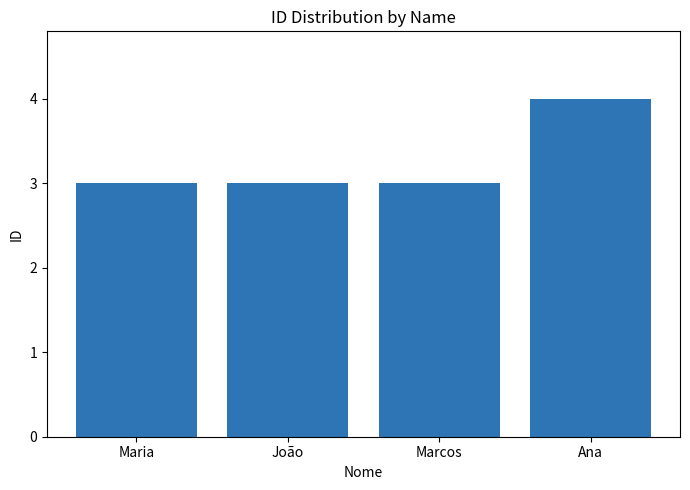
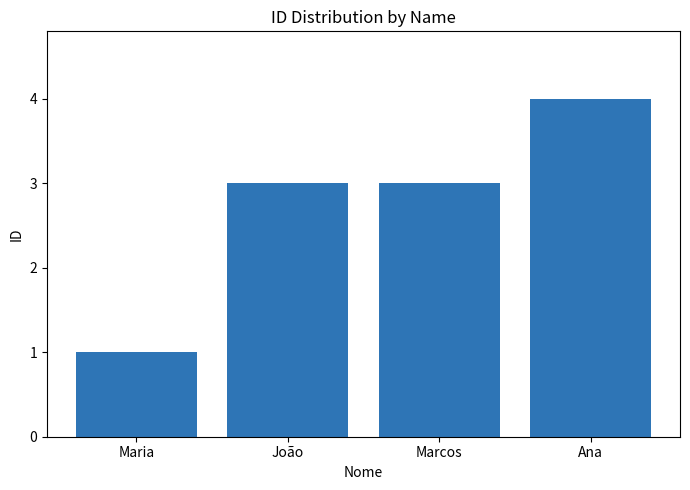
Maria: 3 -> 1
